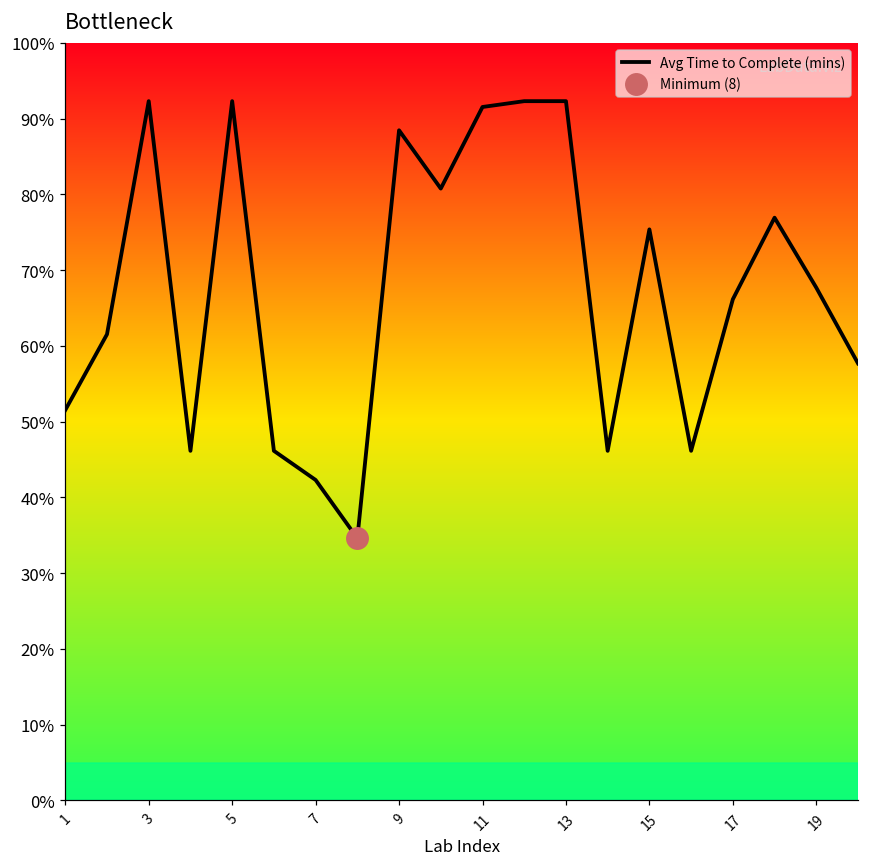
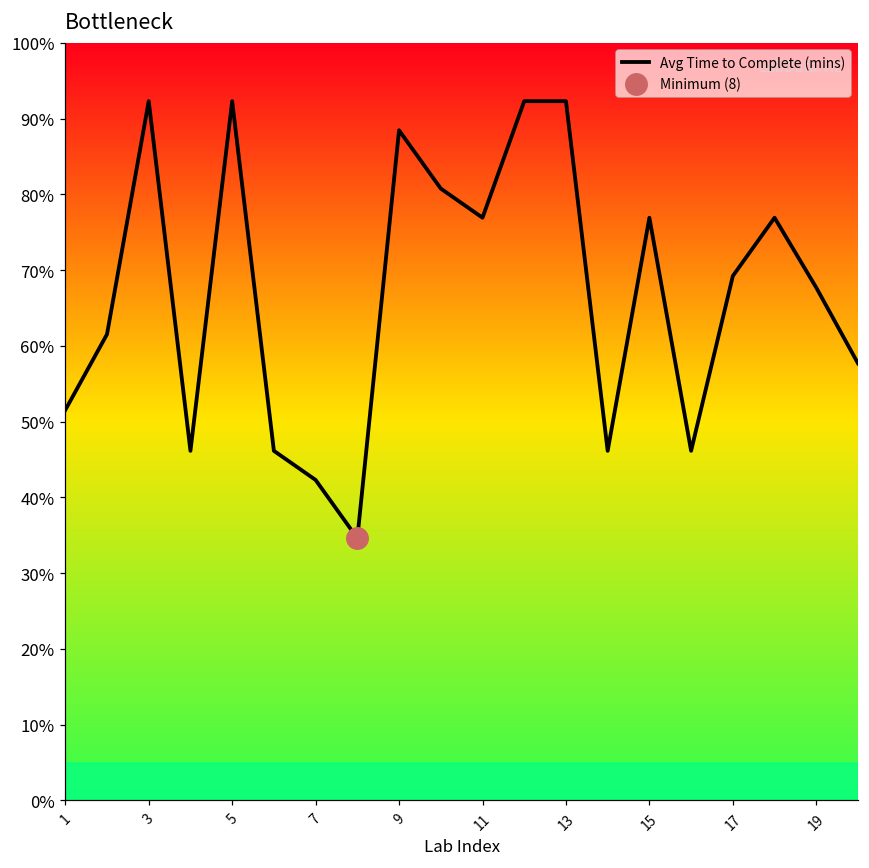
Avg Time to Complete (mins), 11: 92% -> 77%
Avg Time to Complete (mins), 15: 75% -> 77%
Avg Time to Complete (mins), 17: 66% -> 69%
